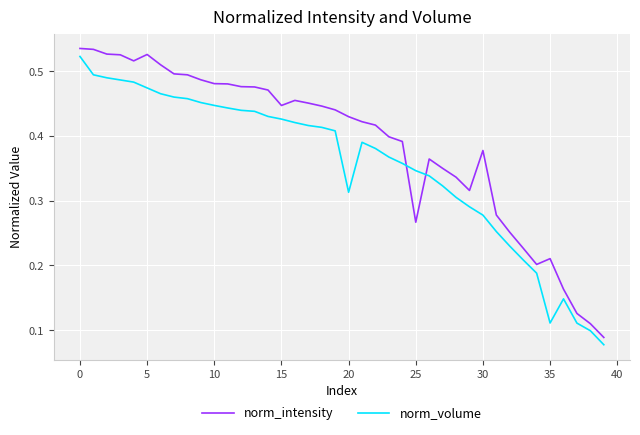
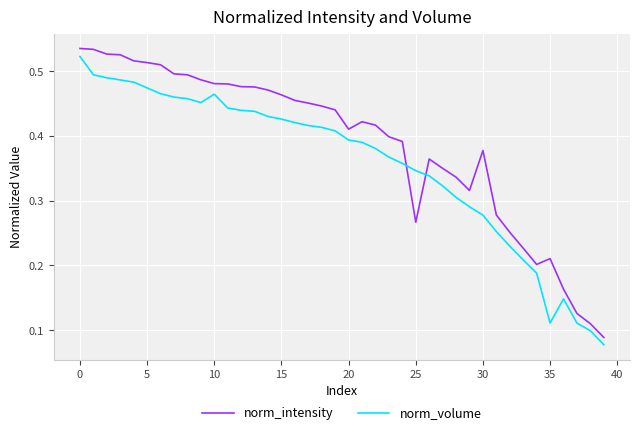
norm_intensity, 5: 0.53 -> 0.51
norm_volume, 10: 0.45 -> 0.46
norm_intensity, 15: 0.45 -> 0.46
norm_intensity, 20: 0.43 -> 0.41
norm_volume, 20: 0.31 -> 0.39
